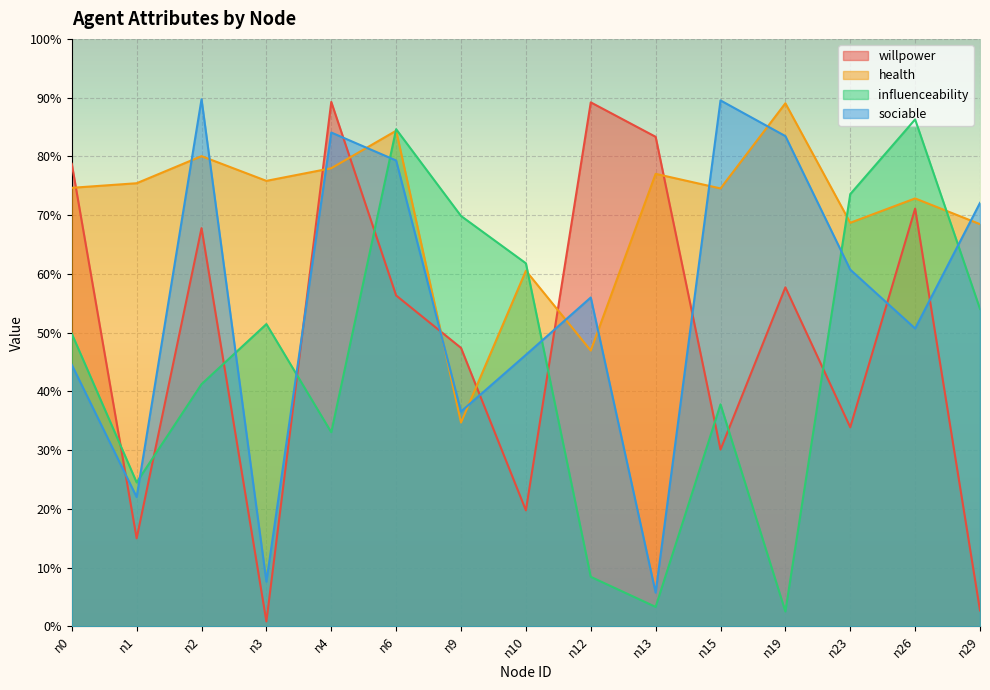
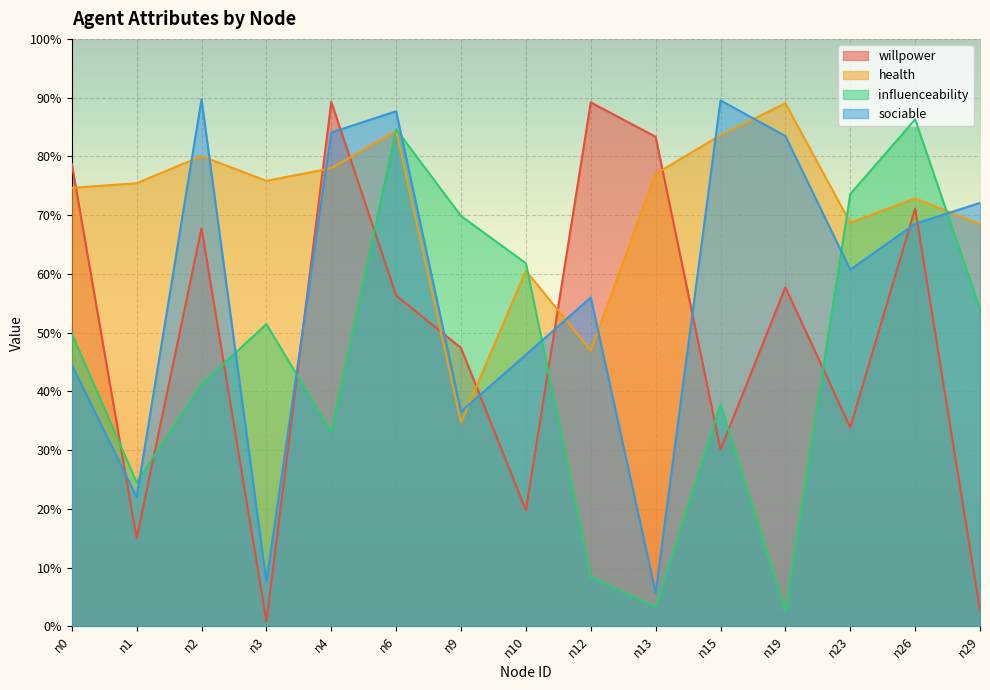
sociable, n6: 79% -> 88%
health, n15: 75% -> 84%
sociable, n26: 51% -> 69%
